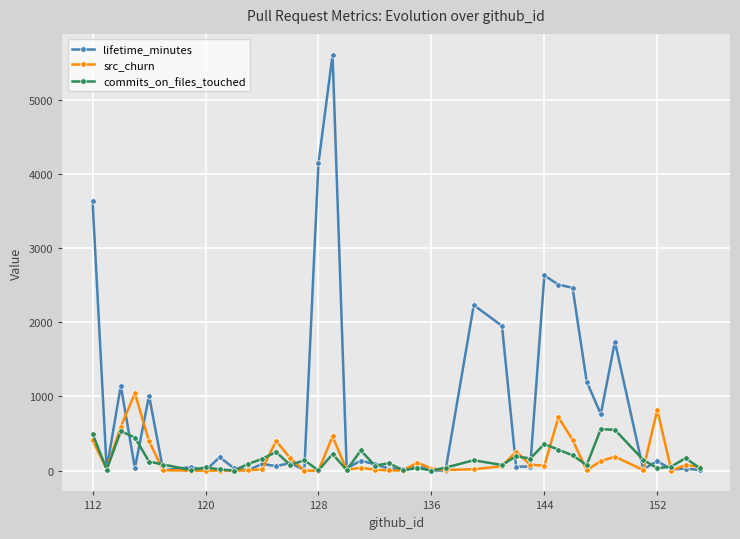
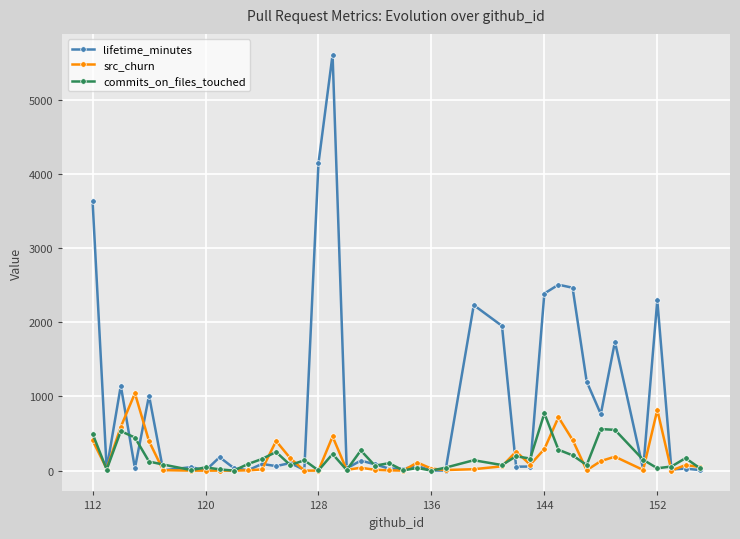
lifetime_minutes, 144: 2600 -> 2400
src_churn, 144: 100 -> 300
commits_on_files_touched, 144: 400 -> 800
lifetime_minutes, 152: 100 -> 2300
